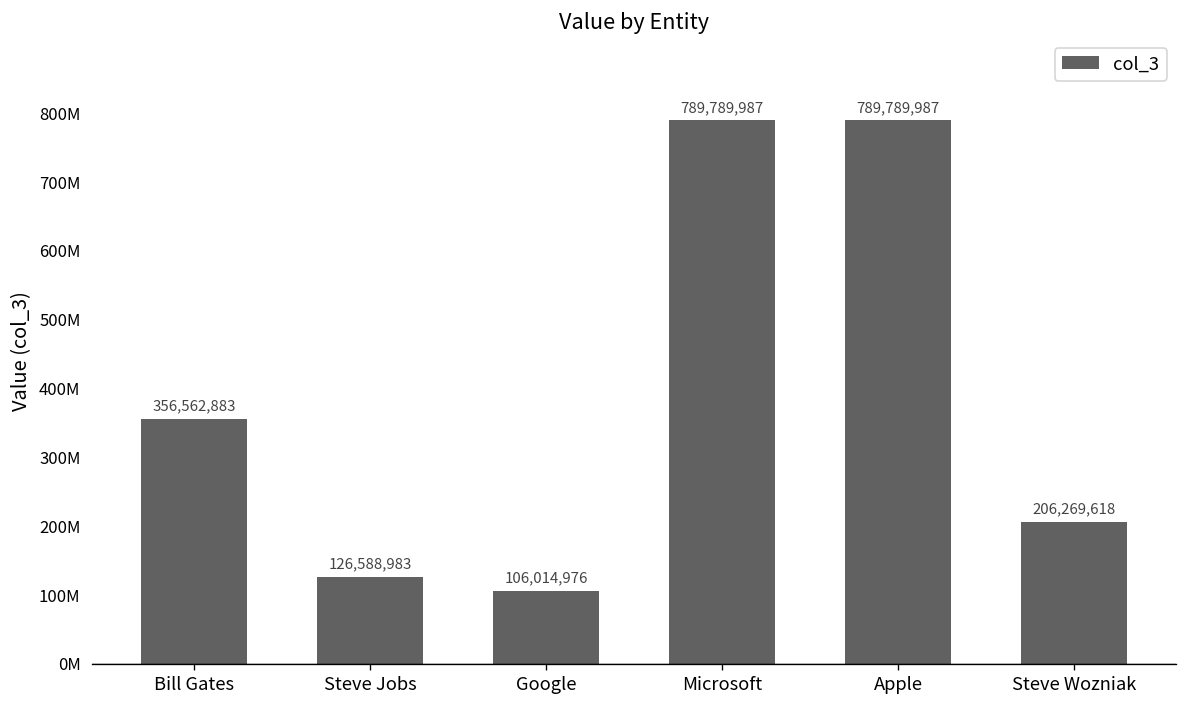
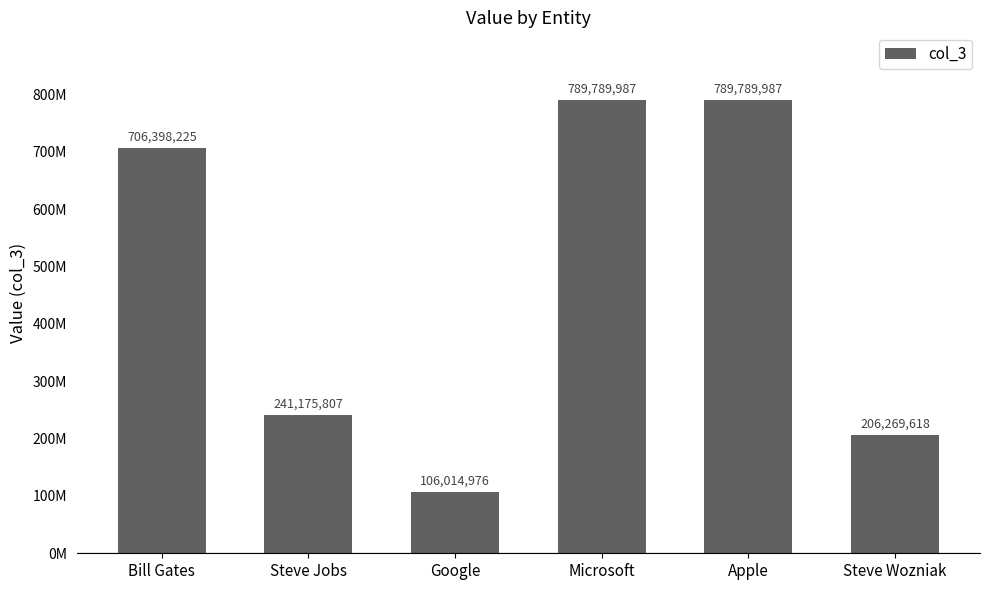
Bill Gates: 356,562,883 -> 706,398,225
Steve Jobs: 126,588,983 -> 241,175,807
